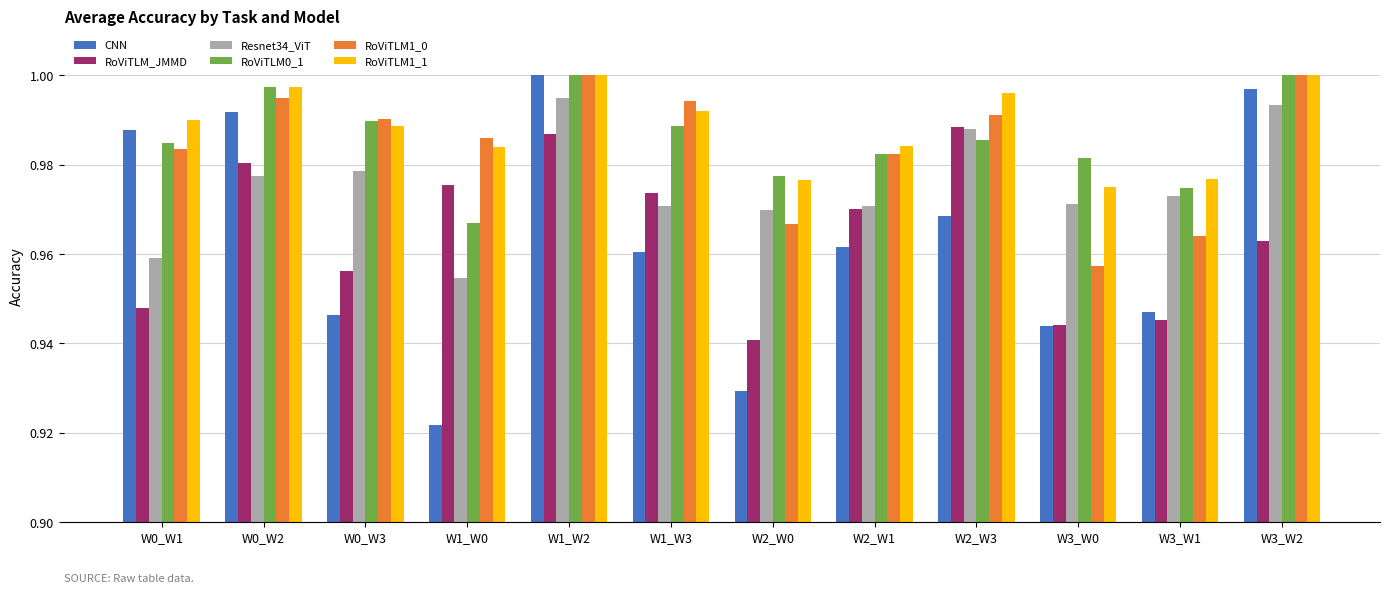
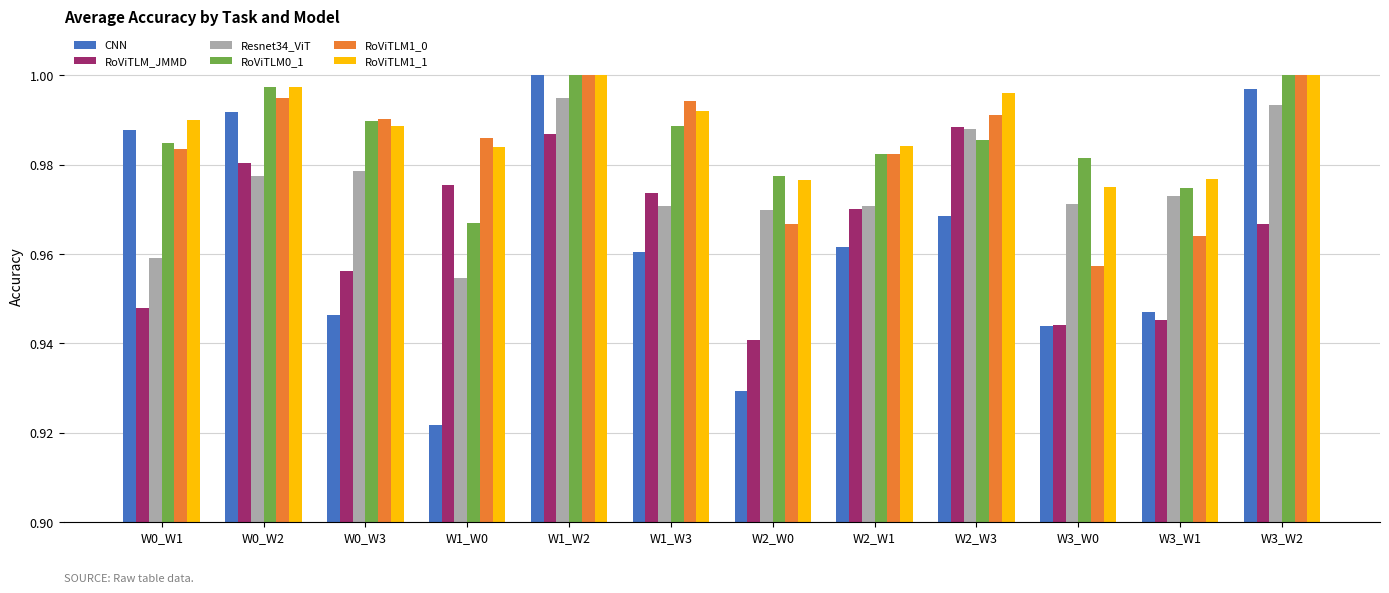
RoViTLM_JMMD, W3_W2: 0.963 -> 0.967
